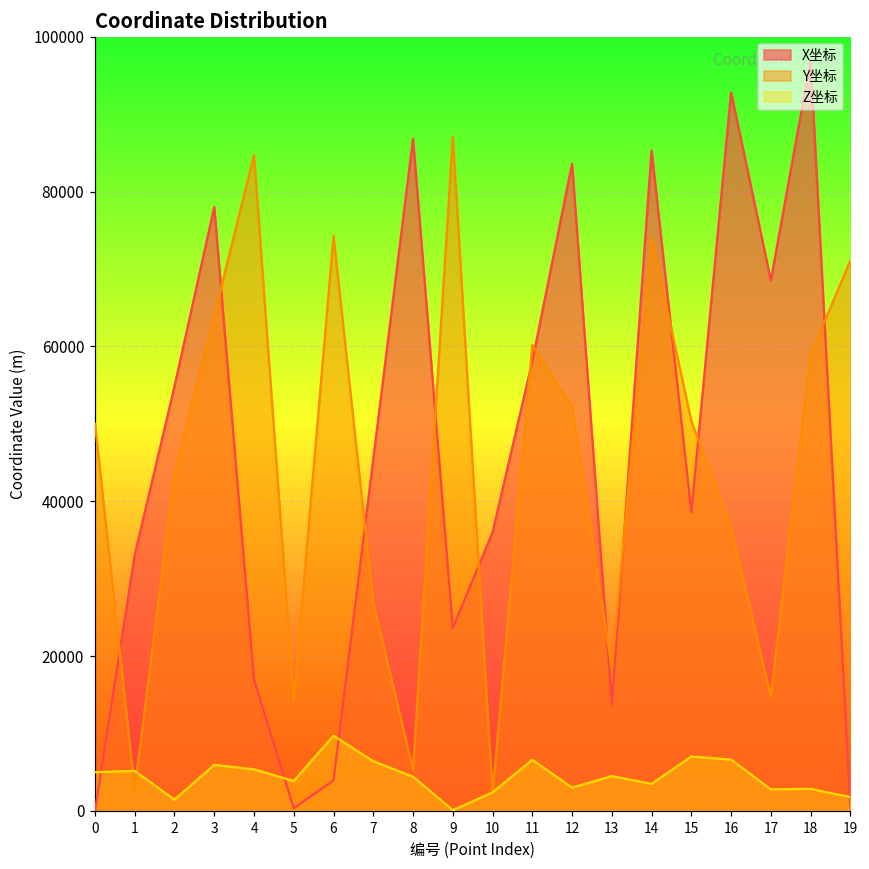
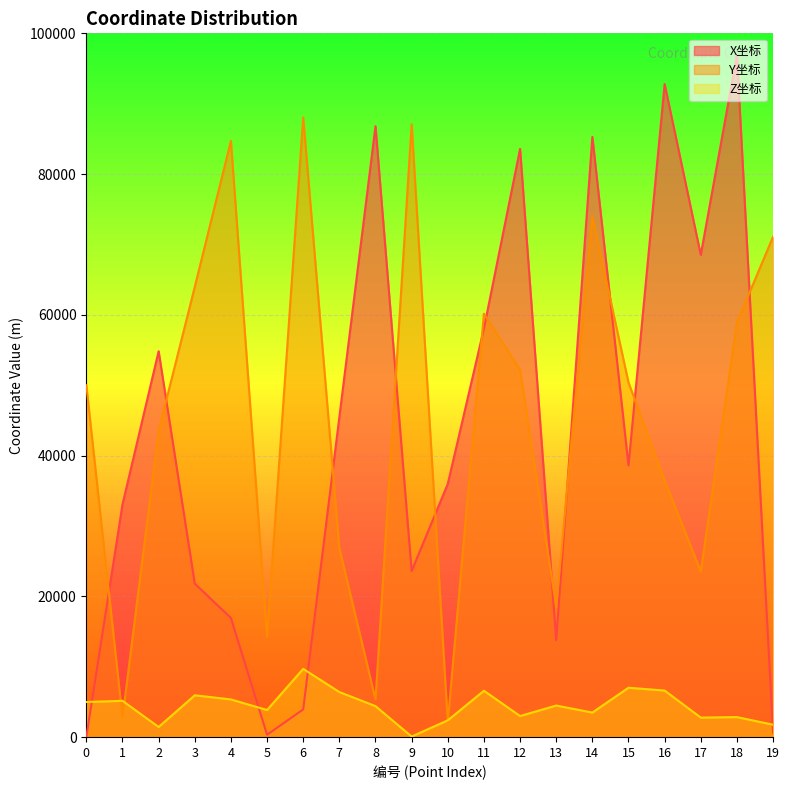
X坐标, 3: 78000 -> 22000
Y坐标, 6: 74000 -> 88000
Y坐标, 17: 15000 -> 24000
